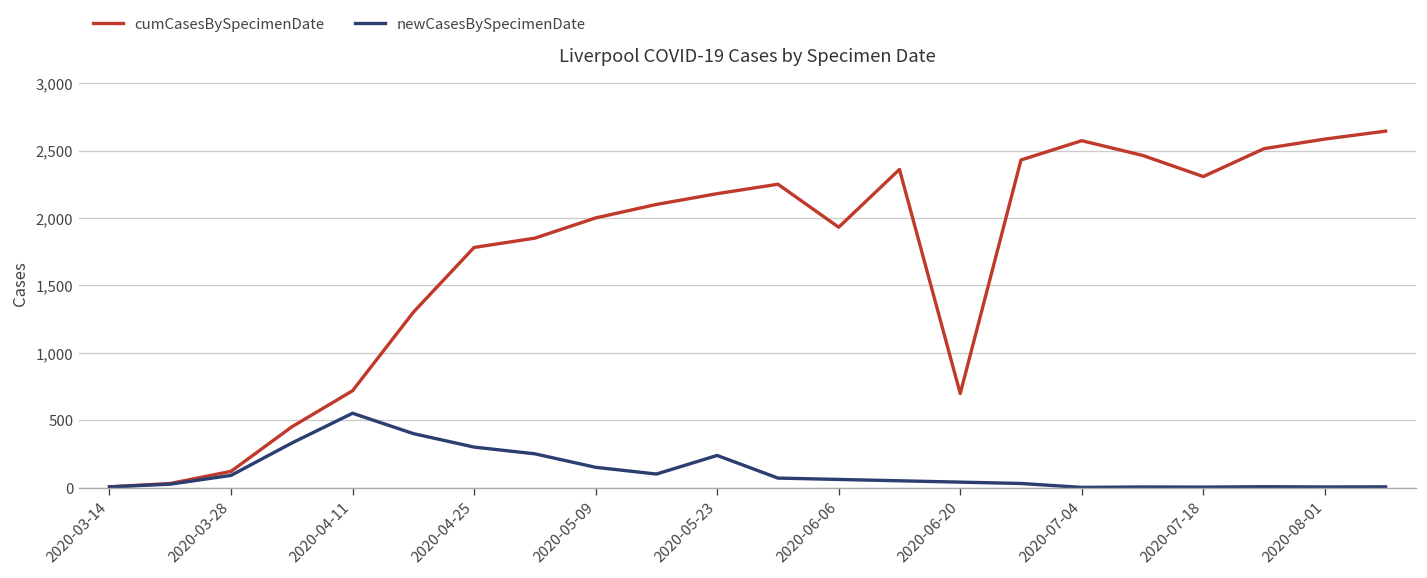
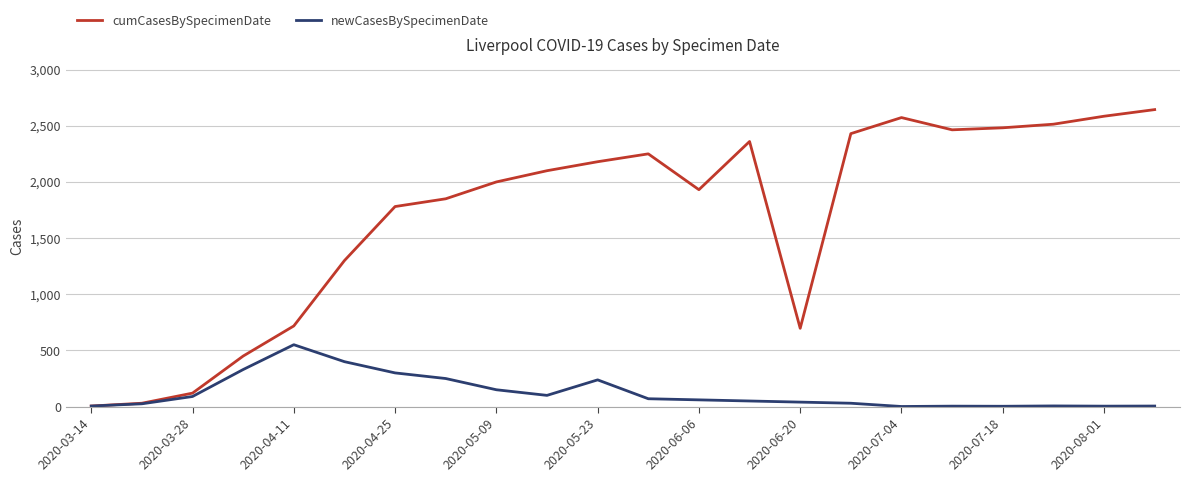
cumCasesBySpecimenDate, 2020-07-18: 2,310 -> 2,480
